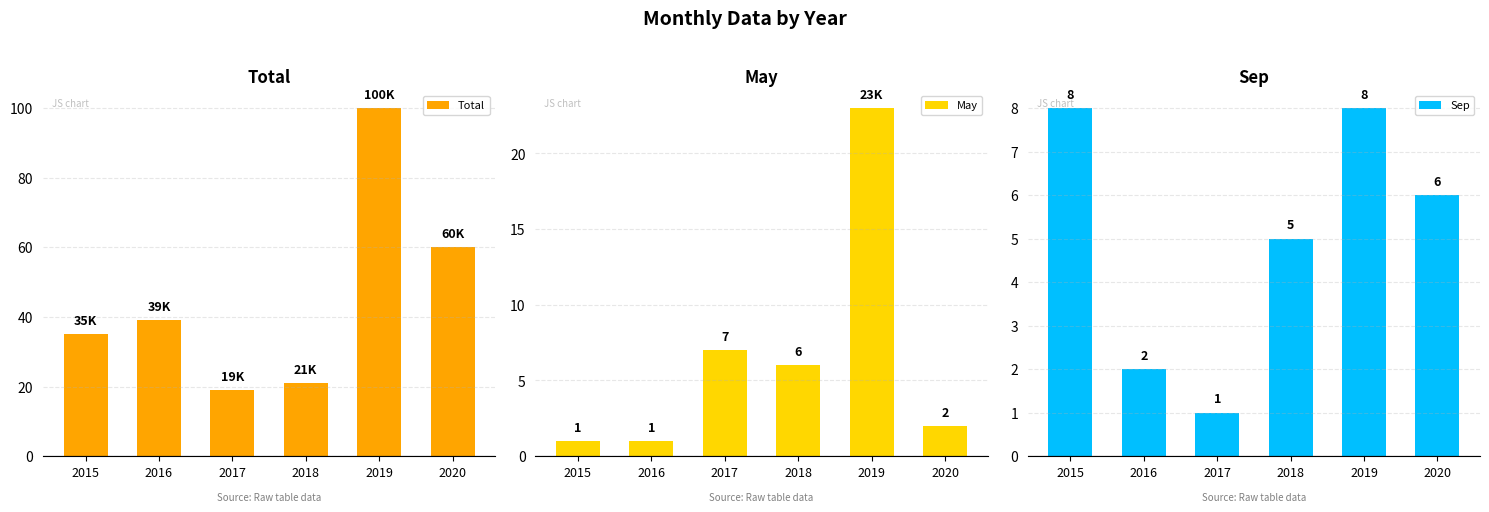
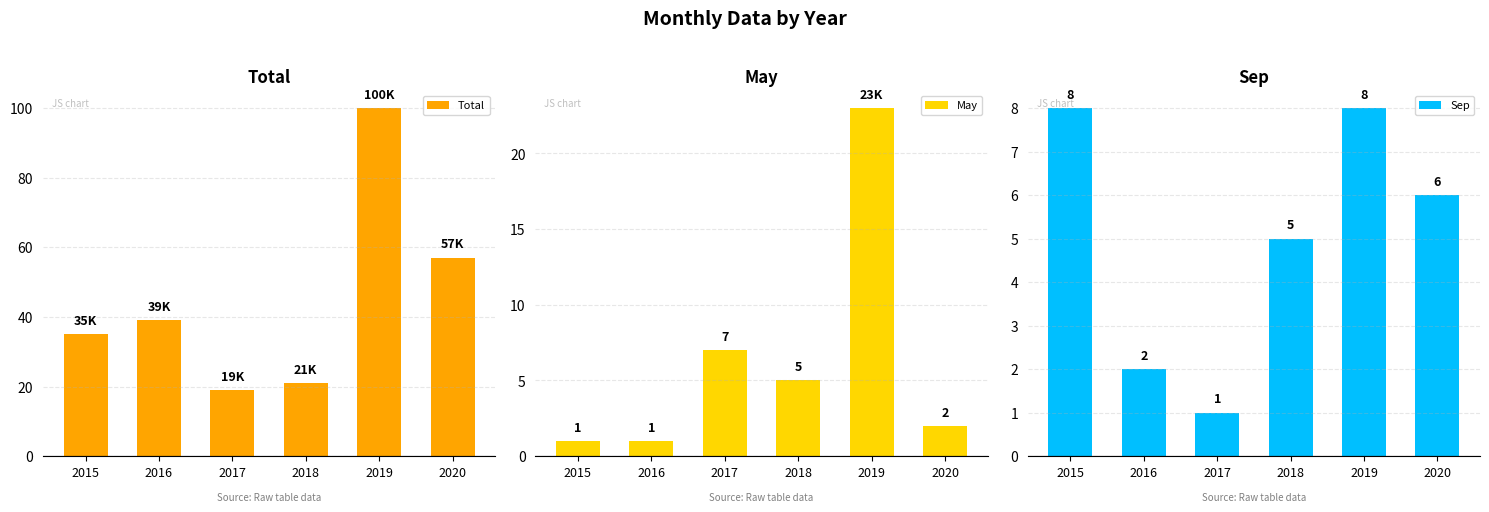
Total, 2020: 60K -> 57K
May, 2018: 6 -> 5
